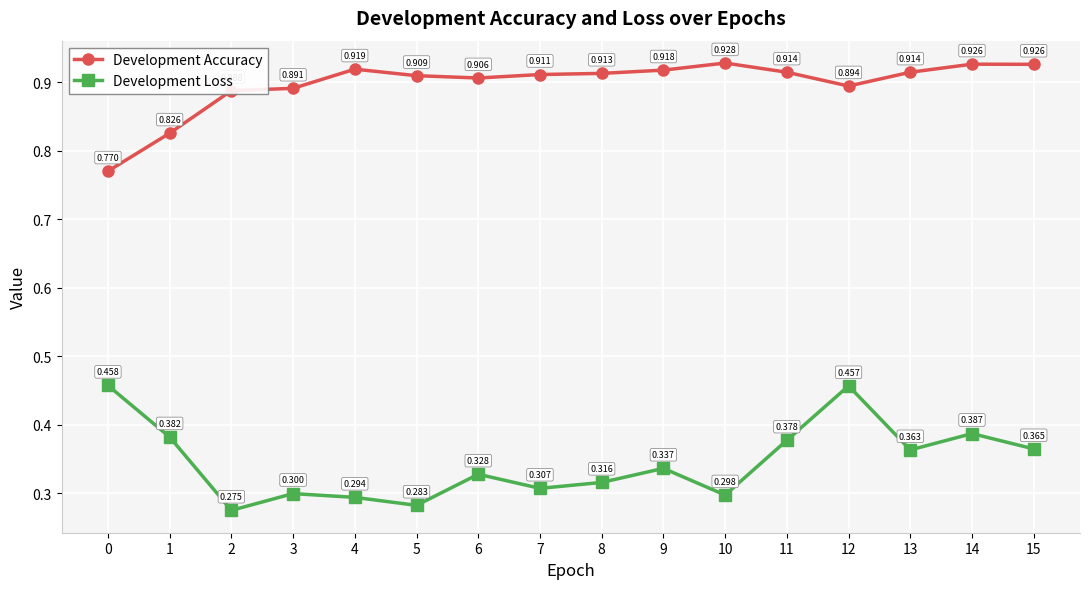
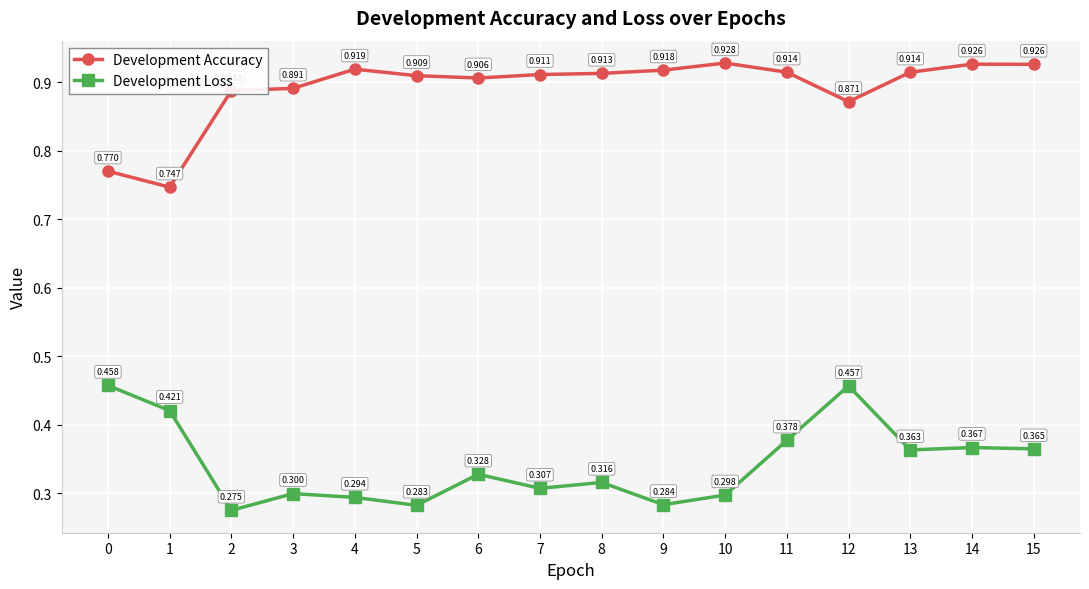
Development Accuracy, 1: 0.826 -> 0.747
Development Loss, 1: 0.382 -> 0.421
Development Loss, 9: 0.337 -> 0.284
Development Accuracy, 12: 0.894 -> 0.871
Development Loss, 14: 0.387 -> 0.367
